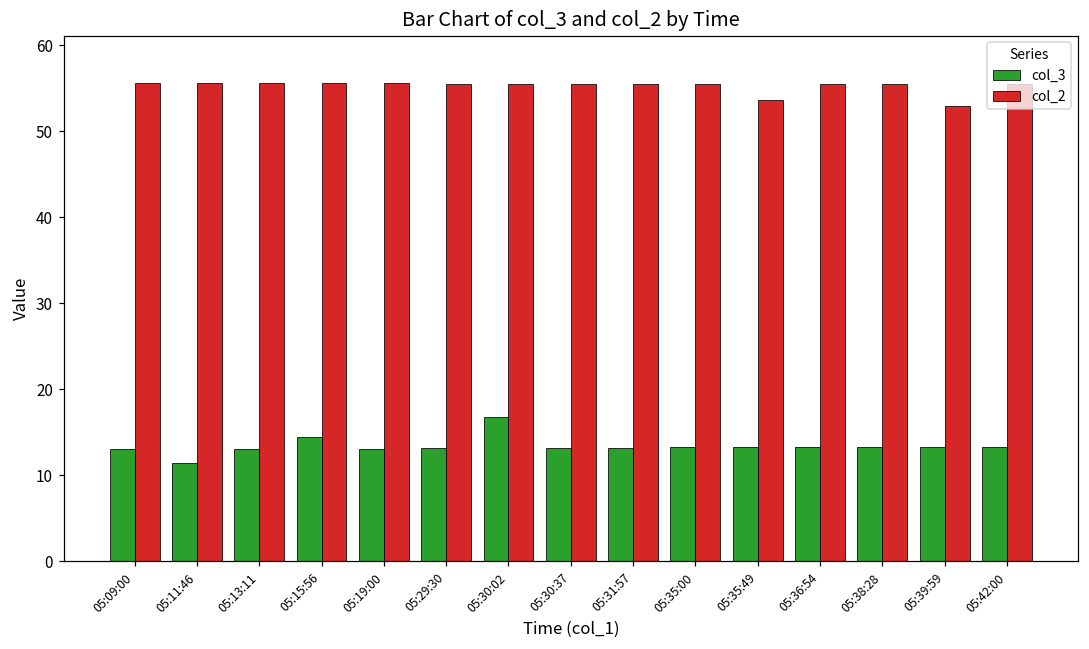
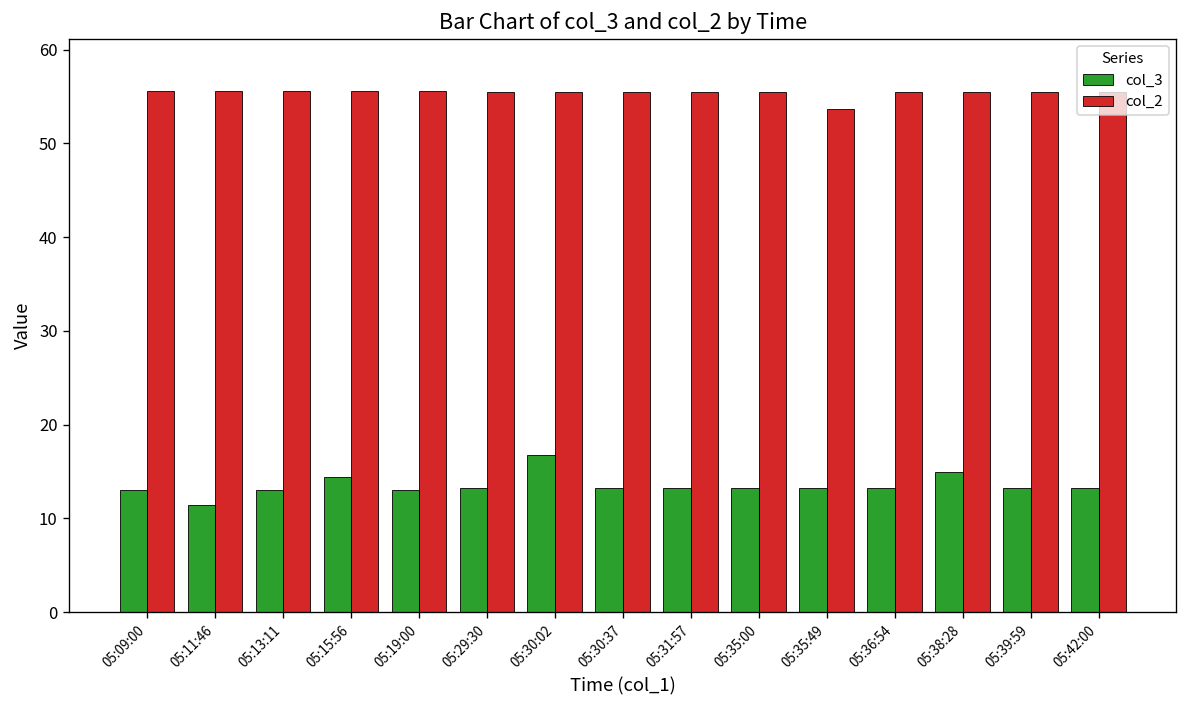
col_3, 05:38:28: 13 -> 15
col_2, 05:39:59: 53 -> 55
